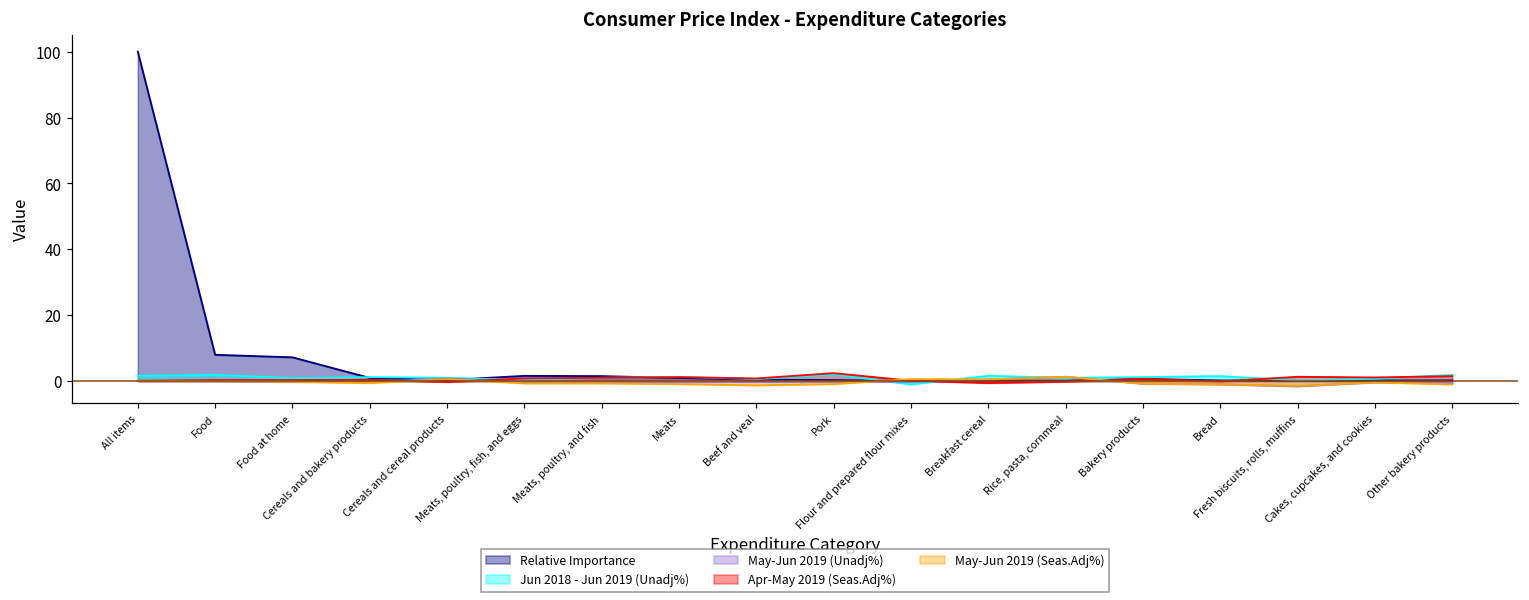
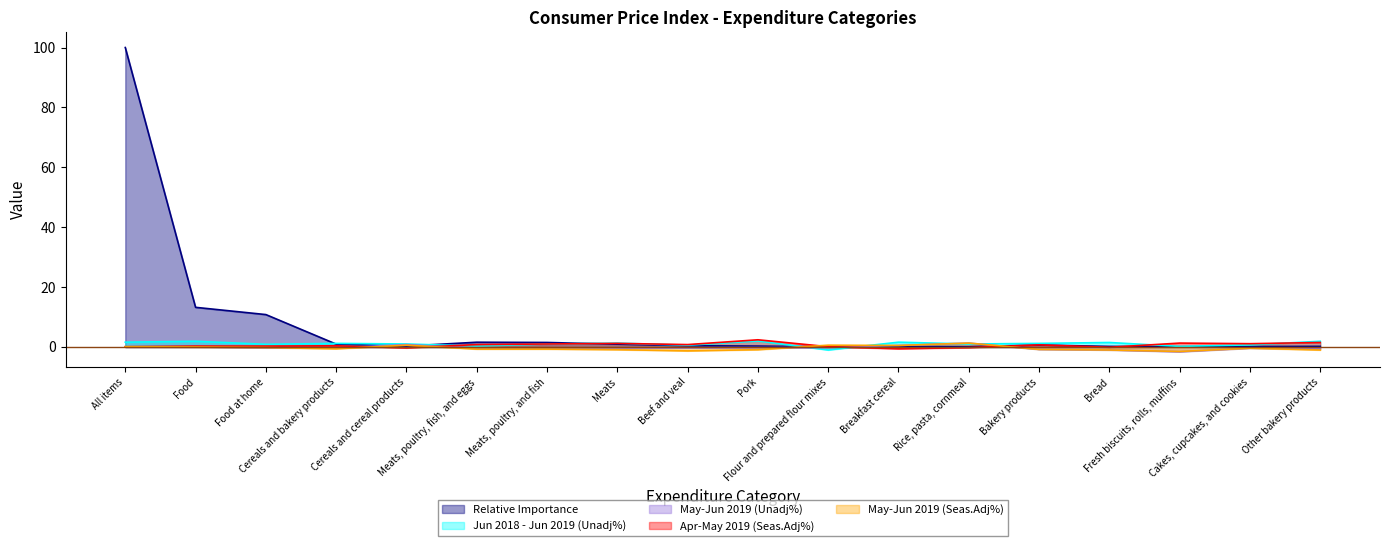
Relative Importance, Food: 8 -> 13
Relative Importance, Food at home: 7 -> 11
